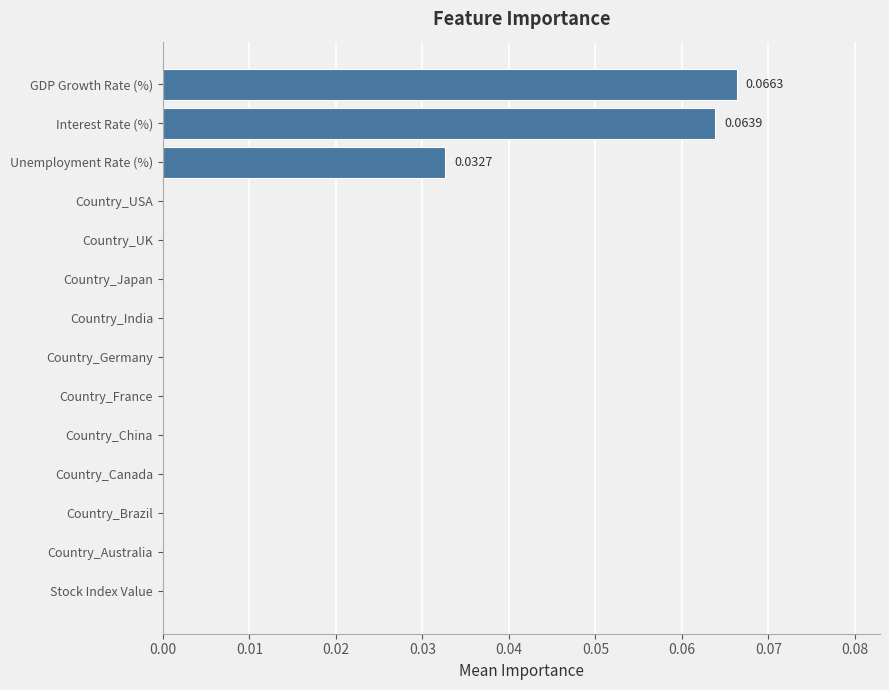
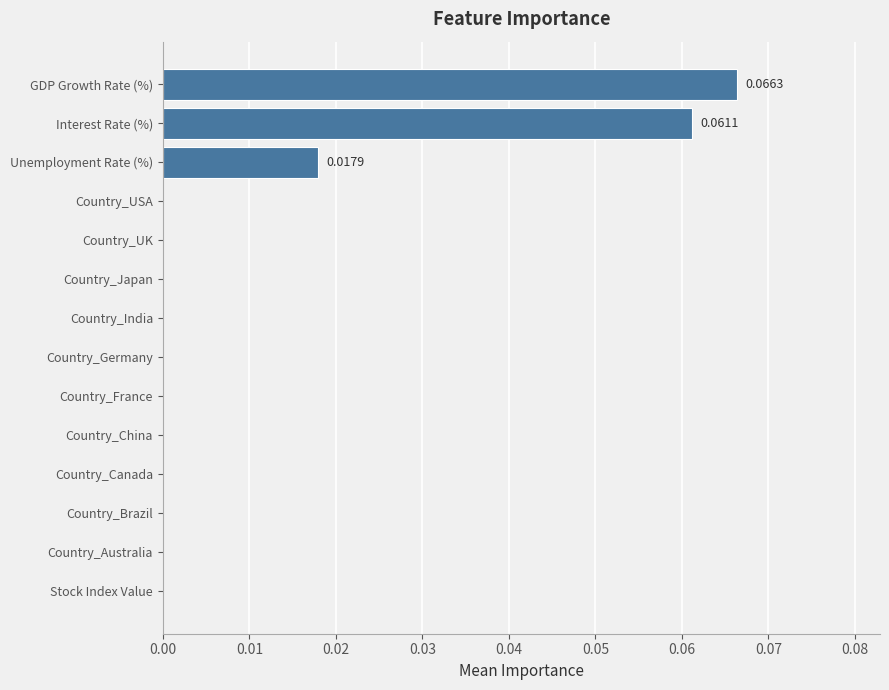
Interest Rate (%): 0.0639 -> 0.0611
Unemployment Rate (%): 0.0327 -> 0.0179
